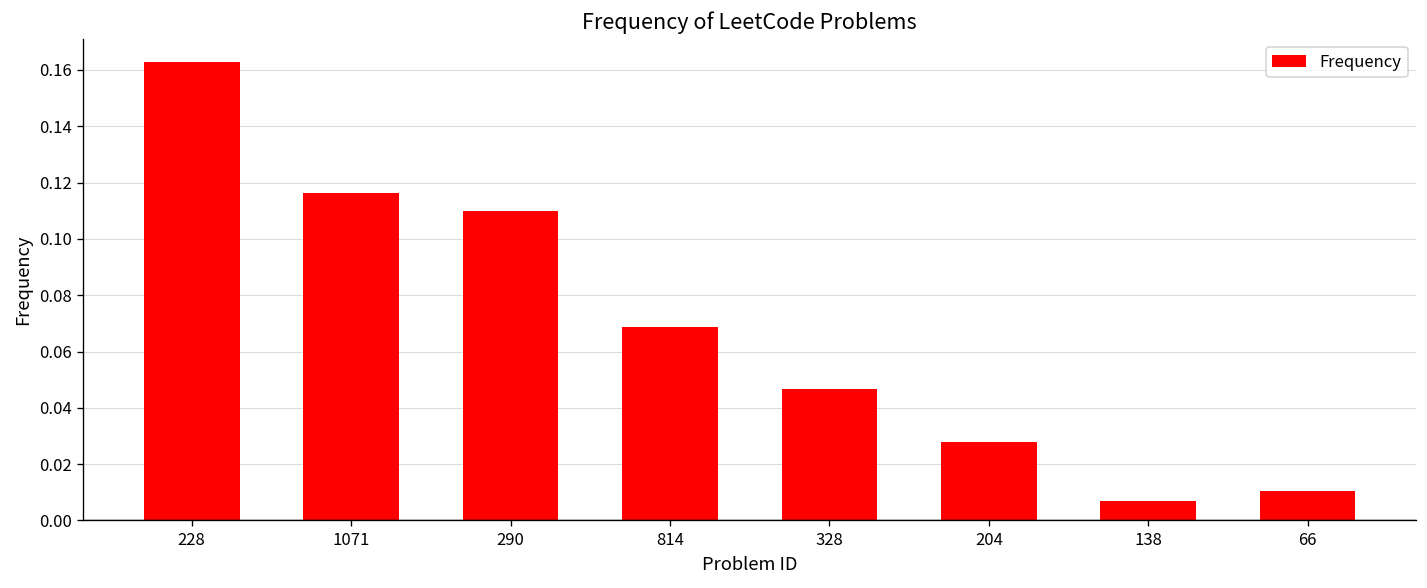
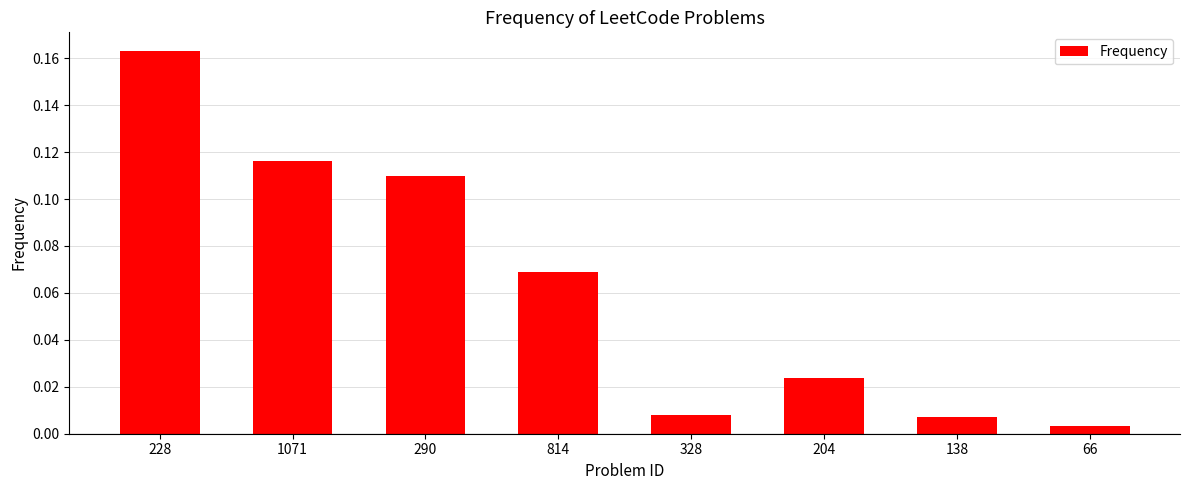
328: 0.047 -> 0.008
204: 0.028 -> 0.024
66: 0.011 -> 0.003
